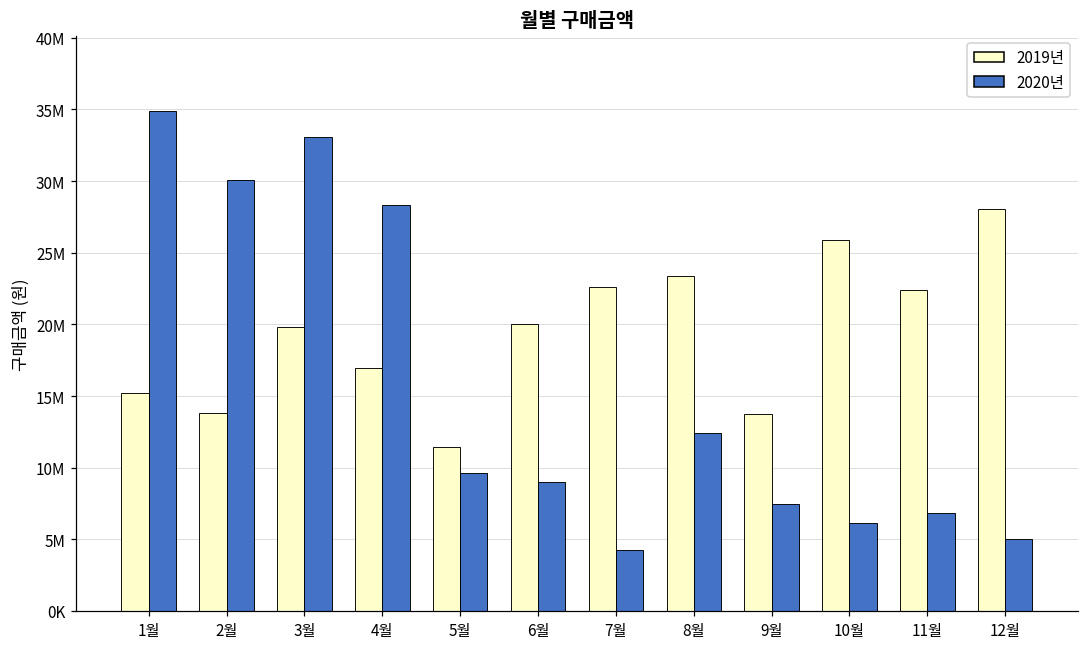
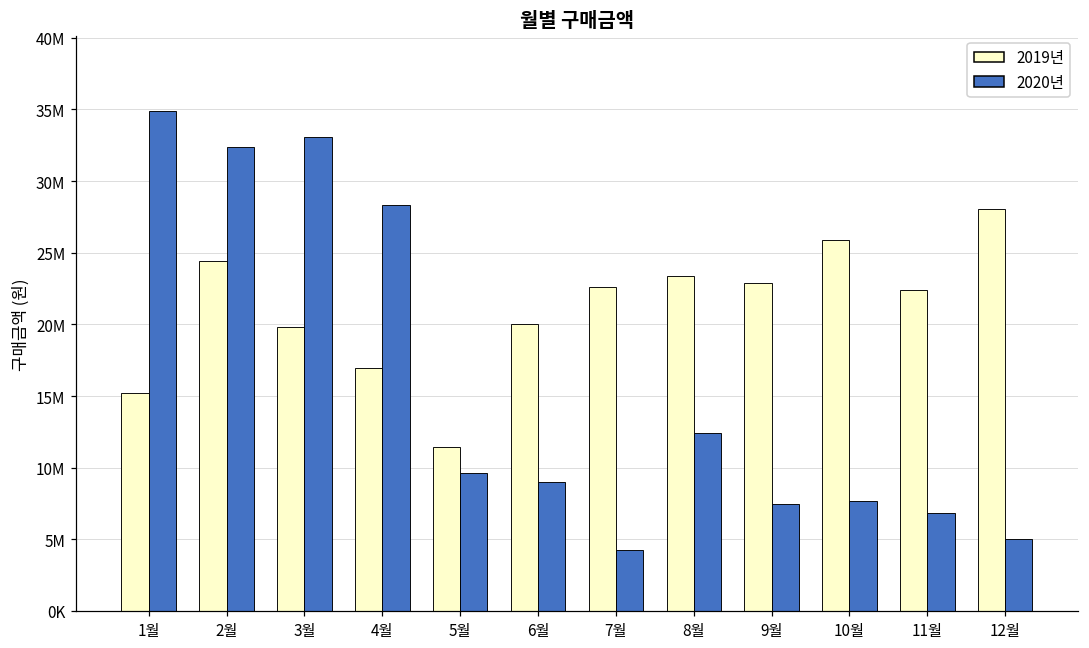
2019년, 2월: 13800000 -> 24500000
2020년, 2월: 30100000 -> 32300000
2019년, 9월: 13700000 -> 22900000
2020년, 10월: 6100000 -> 7700000
